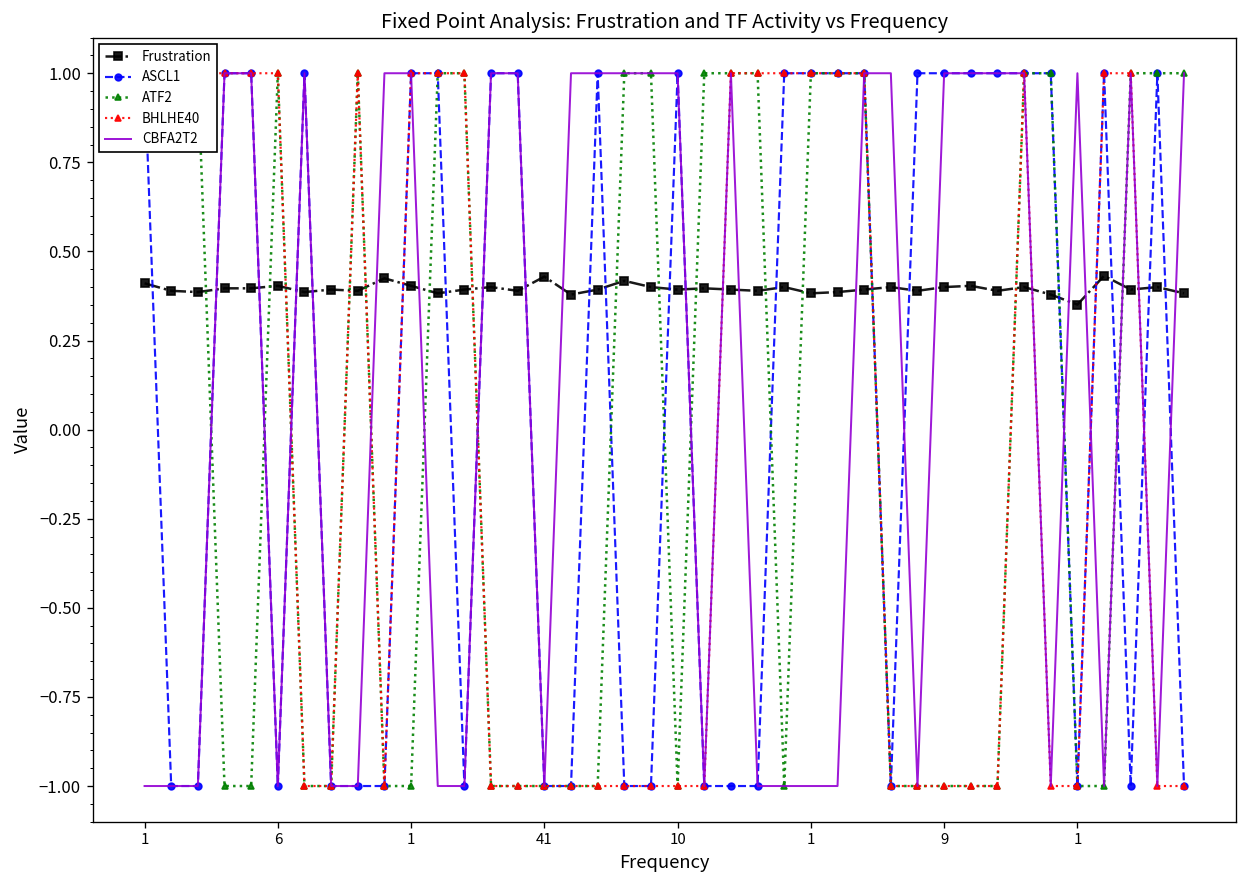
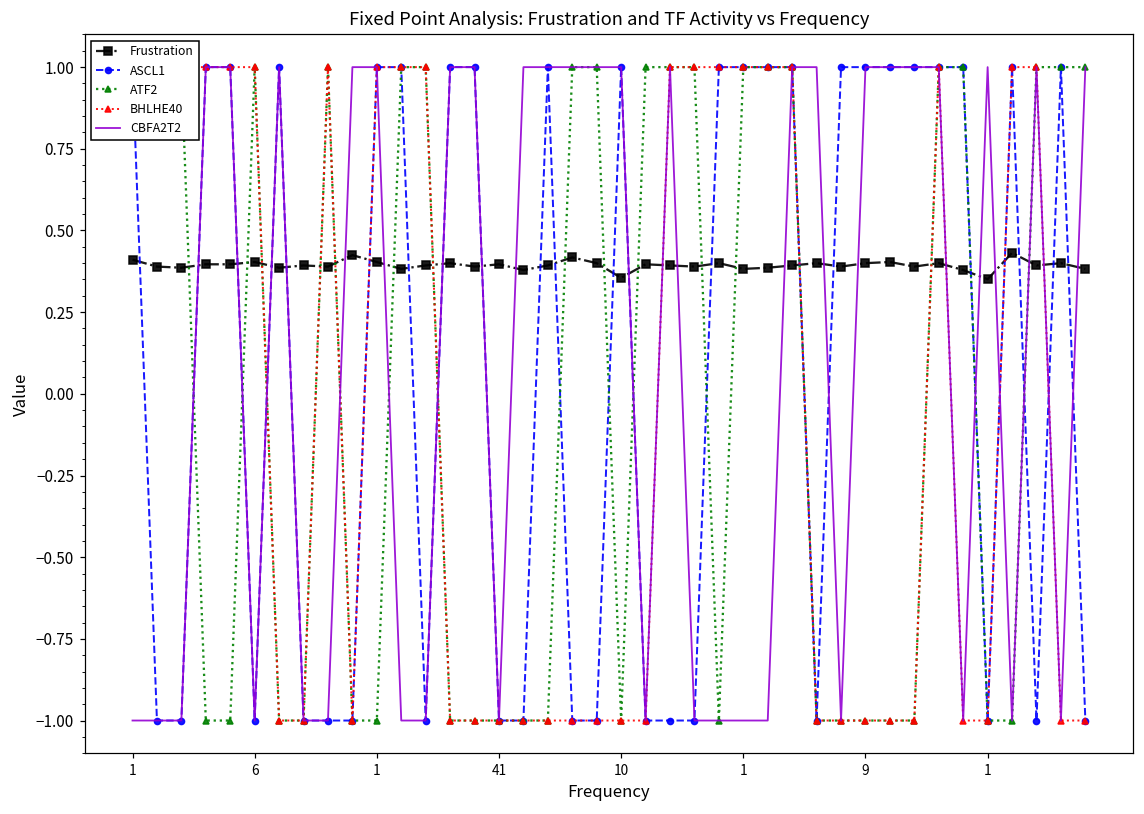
Frustration, 41: 0.43 -> 0.40
Frustration, 10: 0.39 -> 0.35
